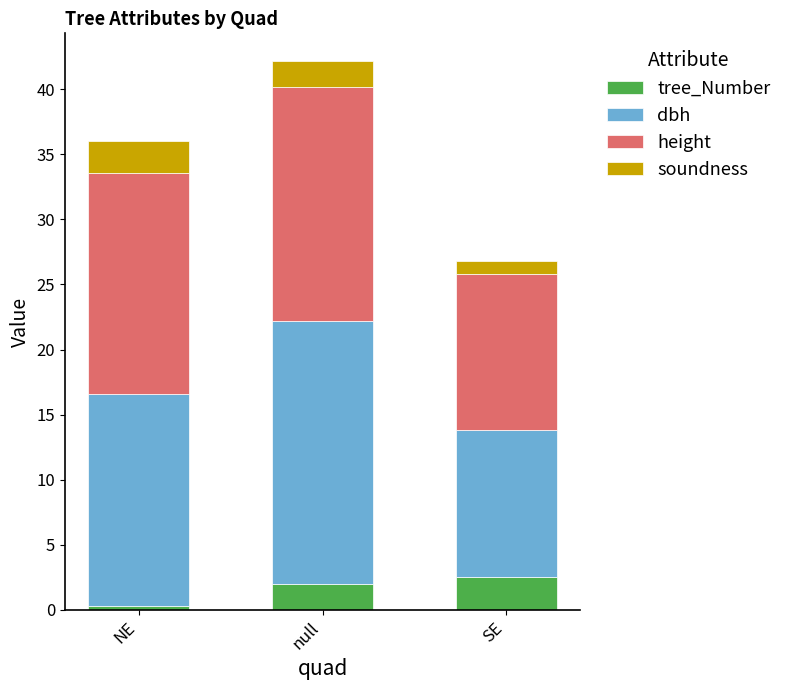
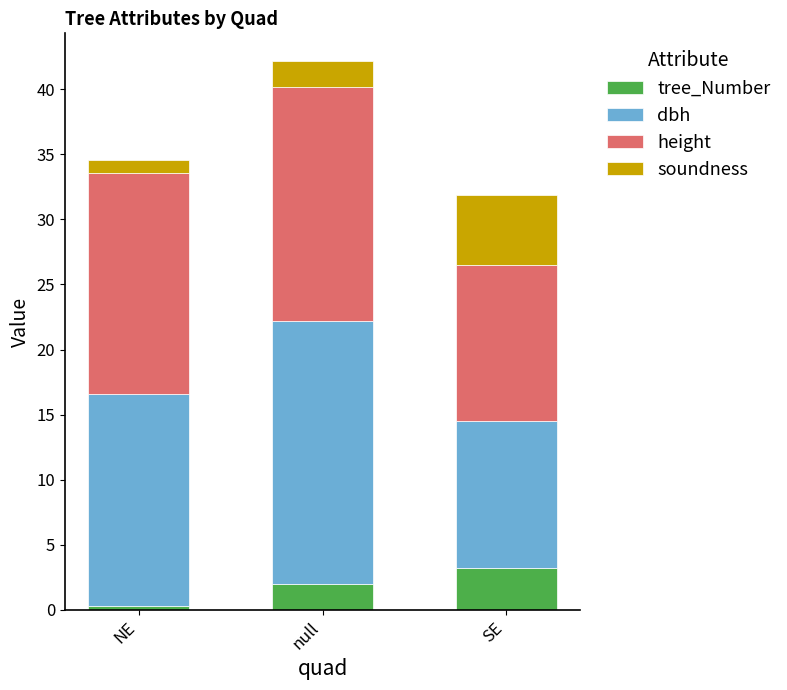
soundness, NE: 2.4 -> 1.0
tree_Number, SE: 2.5 -> 3.2
soundness, SE: 1.0 -> 5.4
